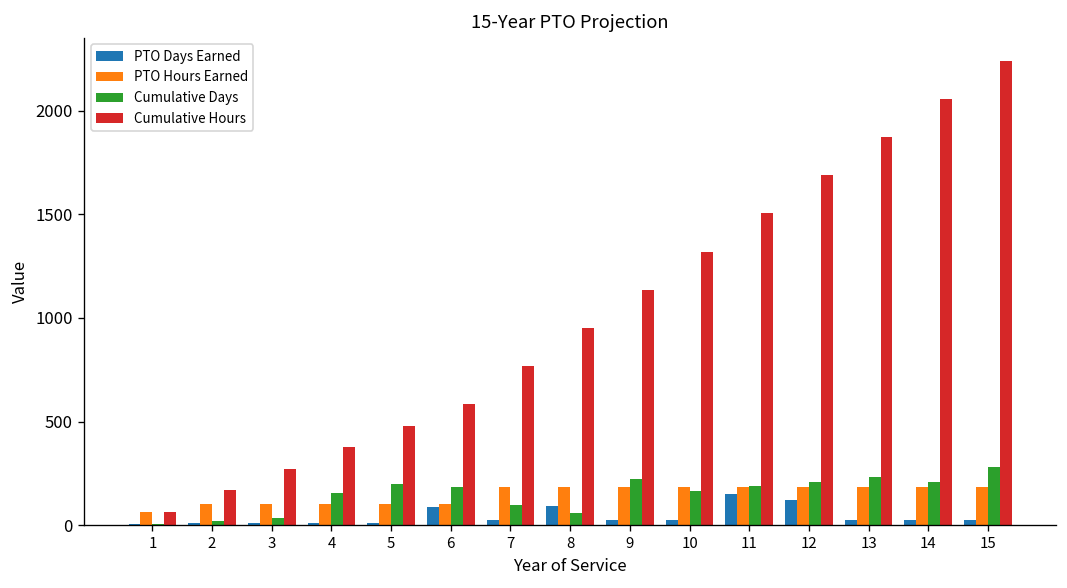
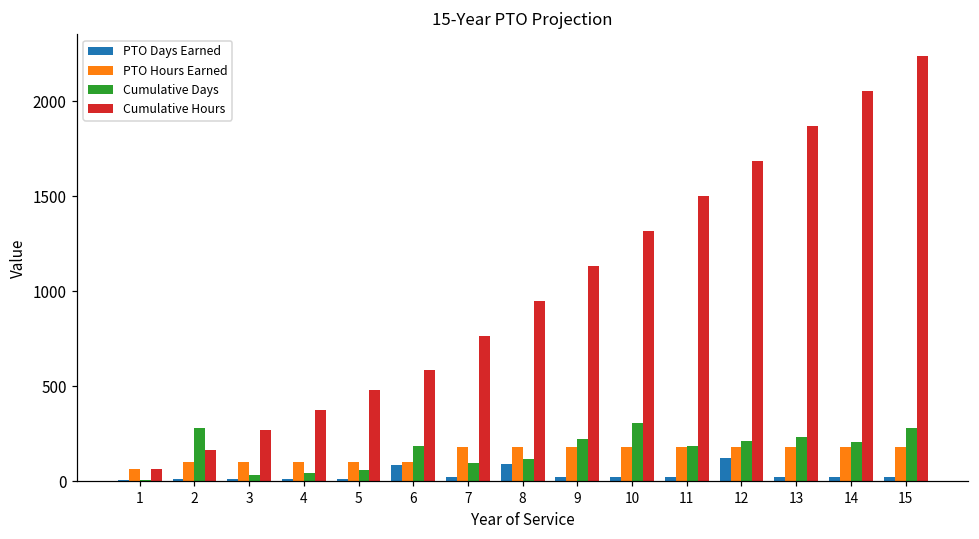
Cumulative Days, 2: 20 -> 280
Cumulative Days, 4: 160 -> 50
Cumulative Days, 5: 200 -> 60
Cumulative Days, 8: 60 -> 120
Cumulative Days, 10: 170 -> 310
PTO Days Earned, 11: 150 -> 20
